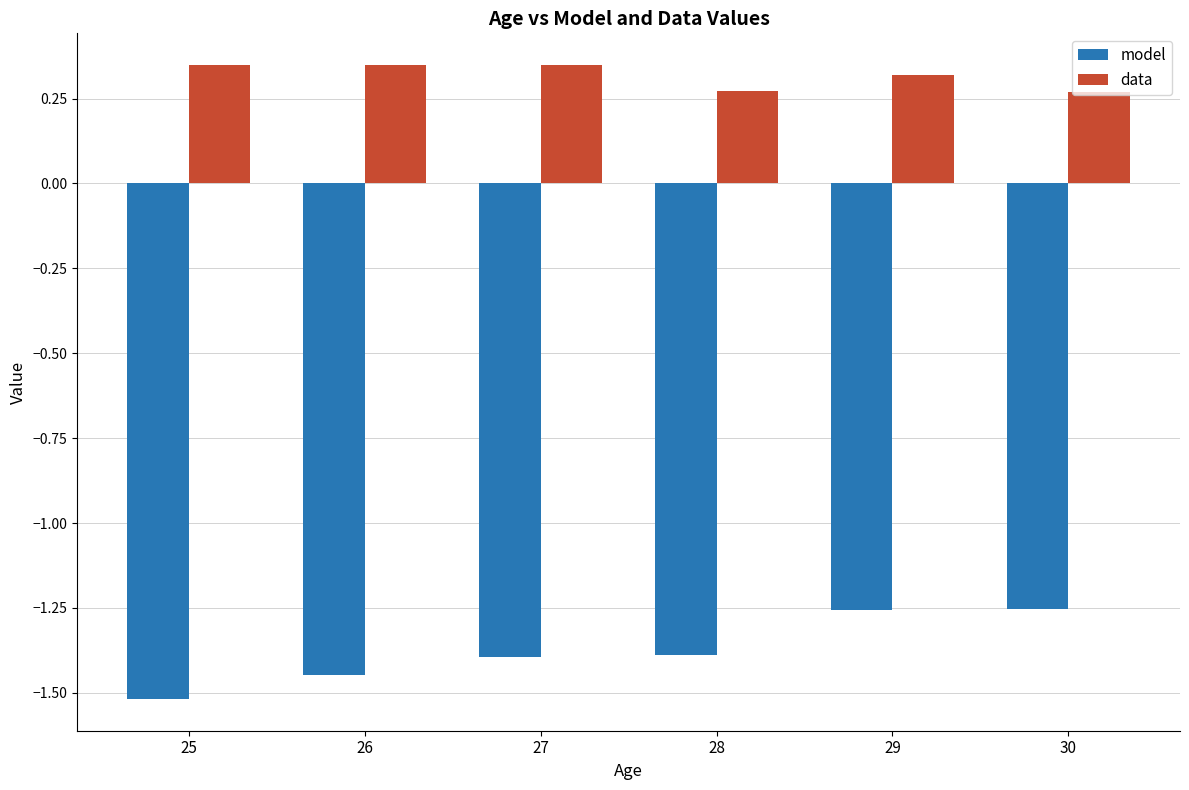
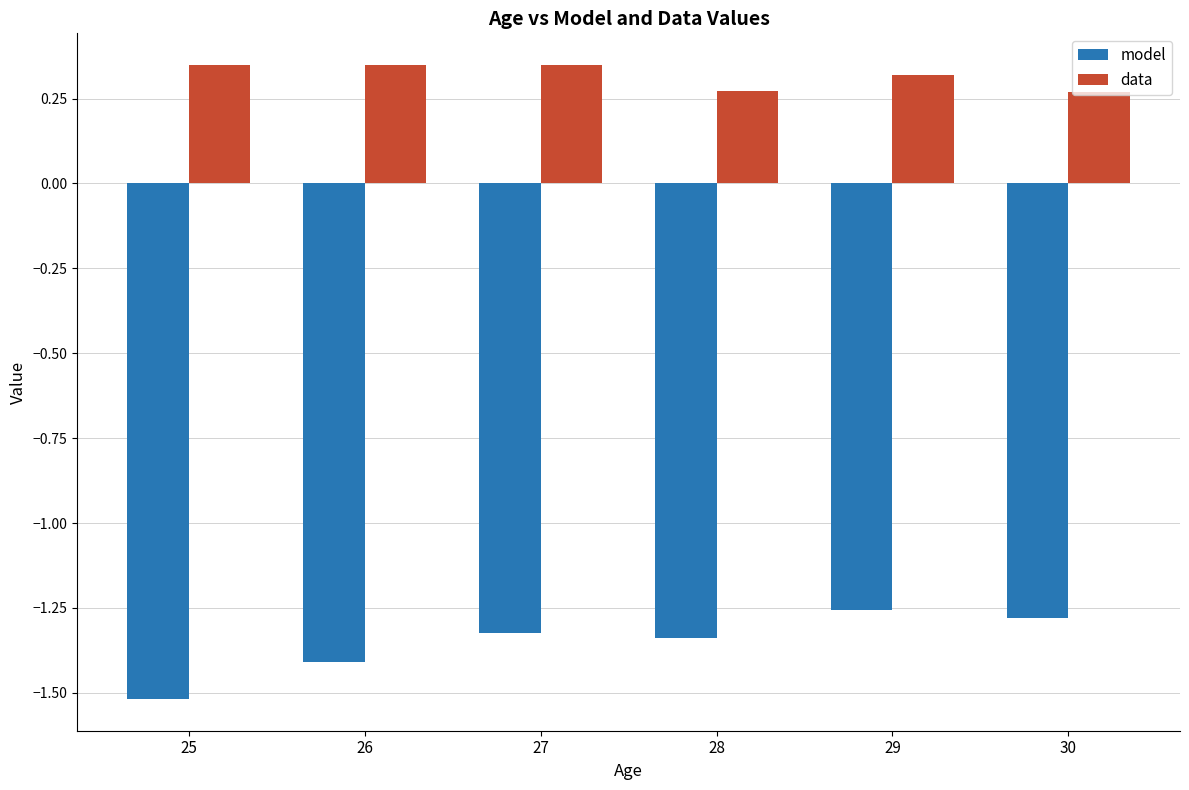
model, 26: -1.45 -> -1.41
model, 27: -1.39 -> -1.32
model, 28: -1.39 -> -1.34
model, 30: -1.25 -> -1.28
